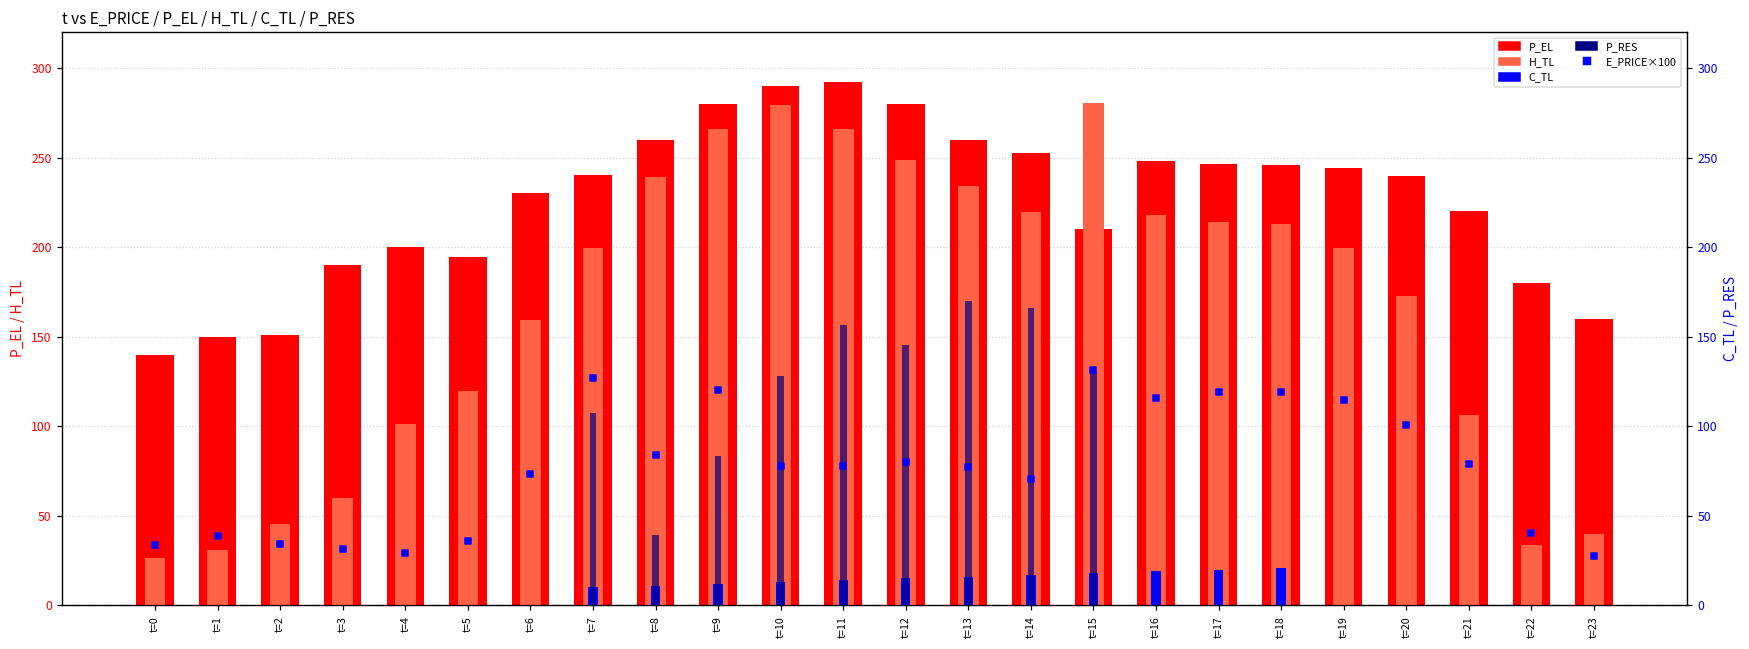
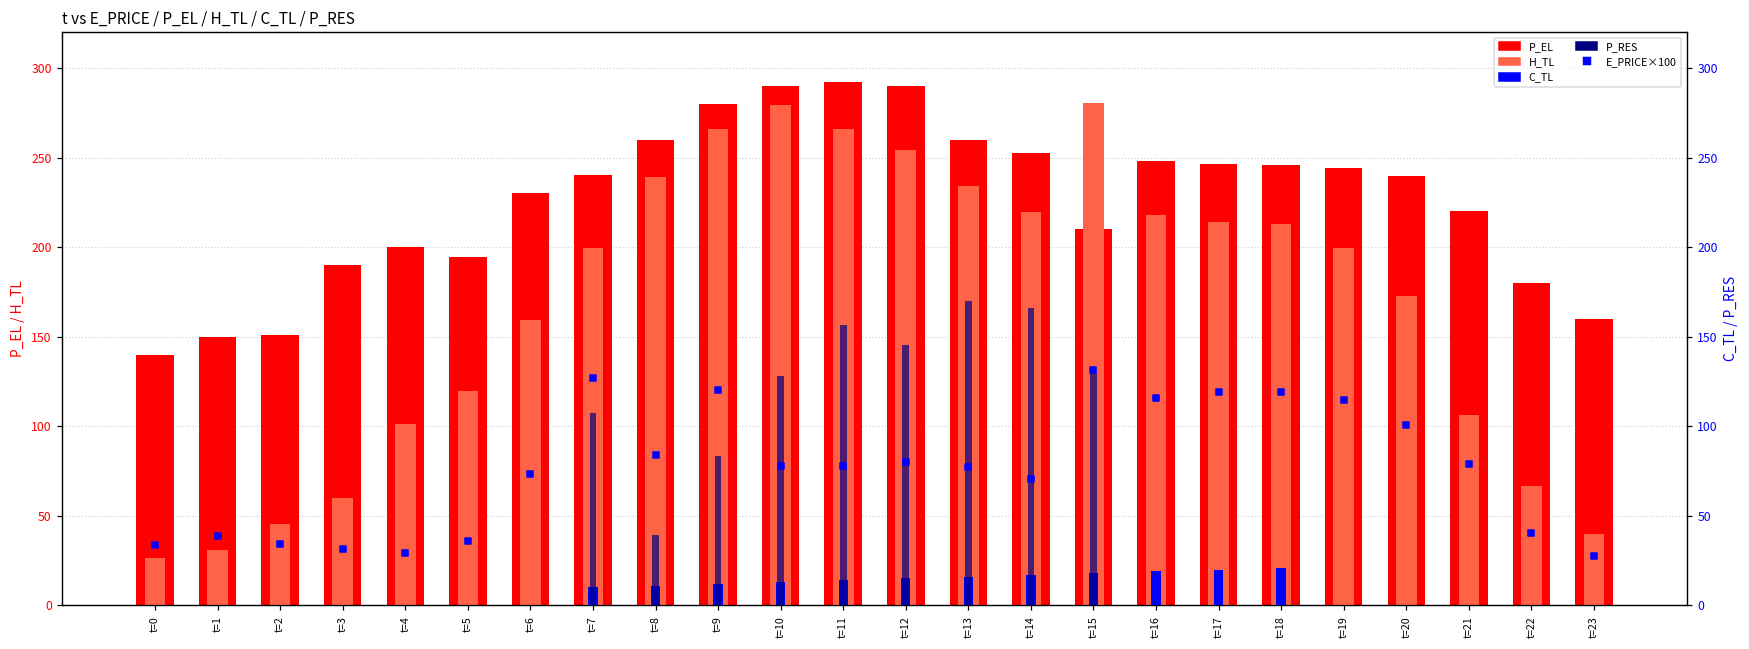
P_EL, t=12: 280 -> 290
H_TL, t=12: 249 -> 254
H_TL, t=22: 34 -> 67
